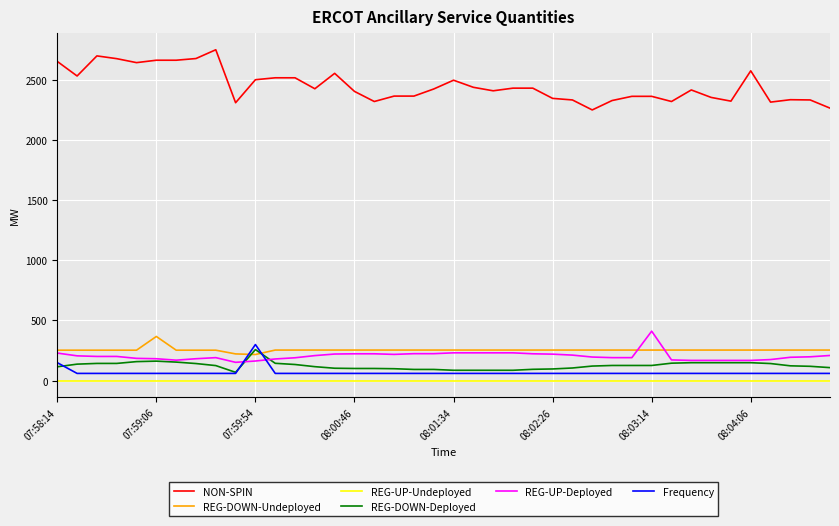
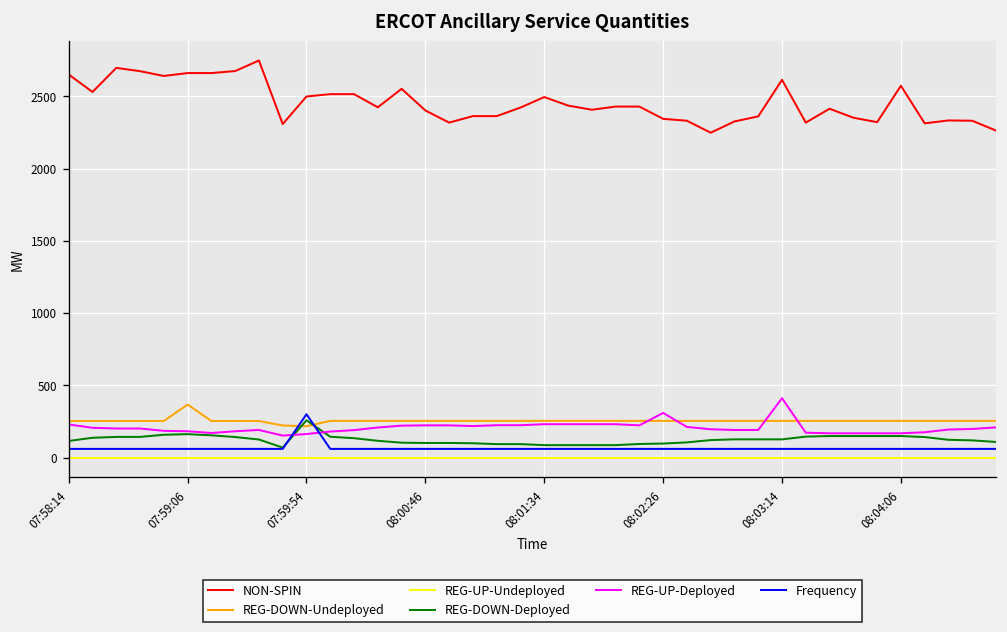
Frequency, 07:58:14: 150 -> 60
REG-UP-Deployed, 08:02:26: 220 -> 310
NON-SPIN, 08:03:14: 2360 -> 2620
